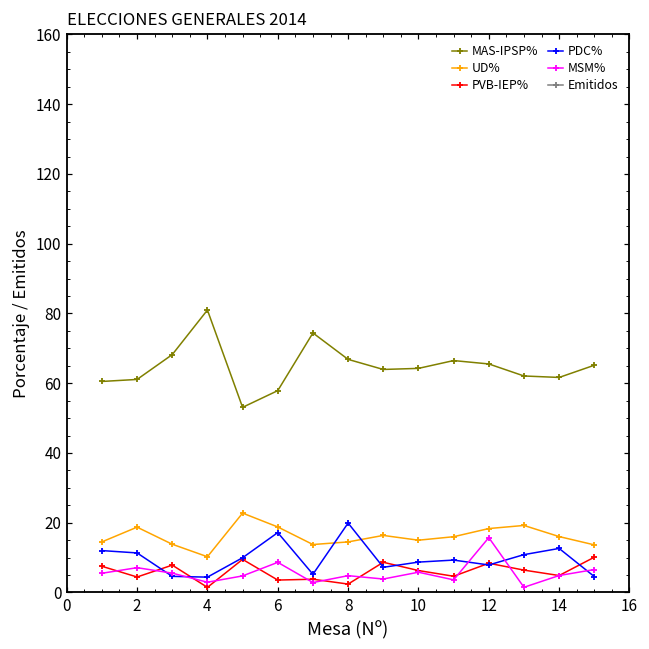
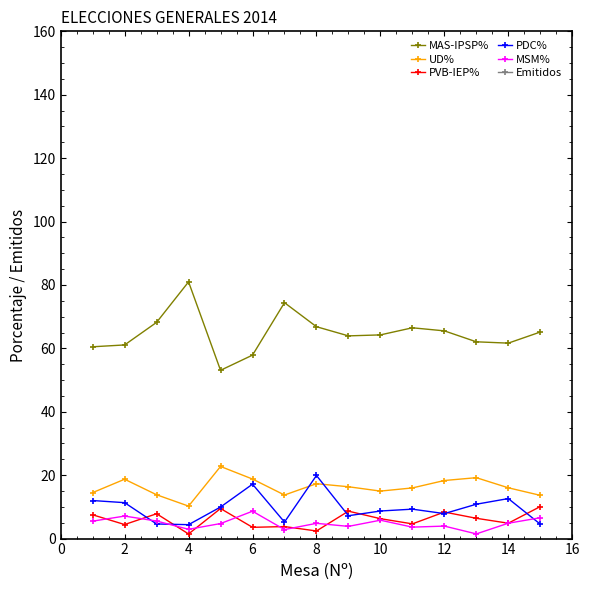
UD%, 8: 14 -> 17
MSM%, 12: 16 -> 4
